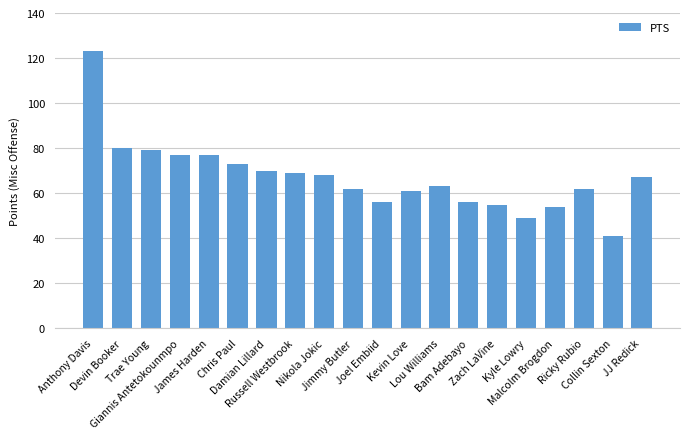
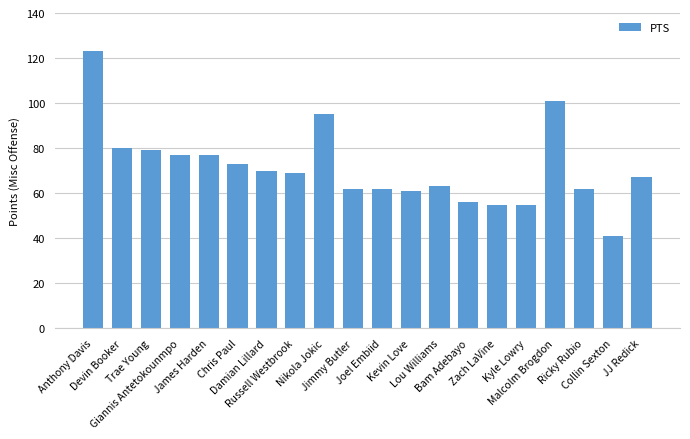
Nikola Jokic: 68 -> 95
Joel Embiid: 56 -> 62
Kyle Lowry: 49 -> 55
Malcolm Brogdon: 54 -> 101
